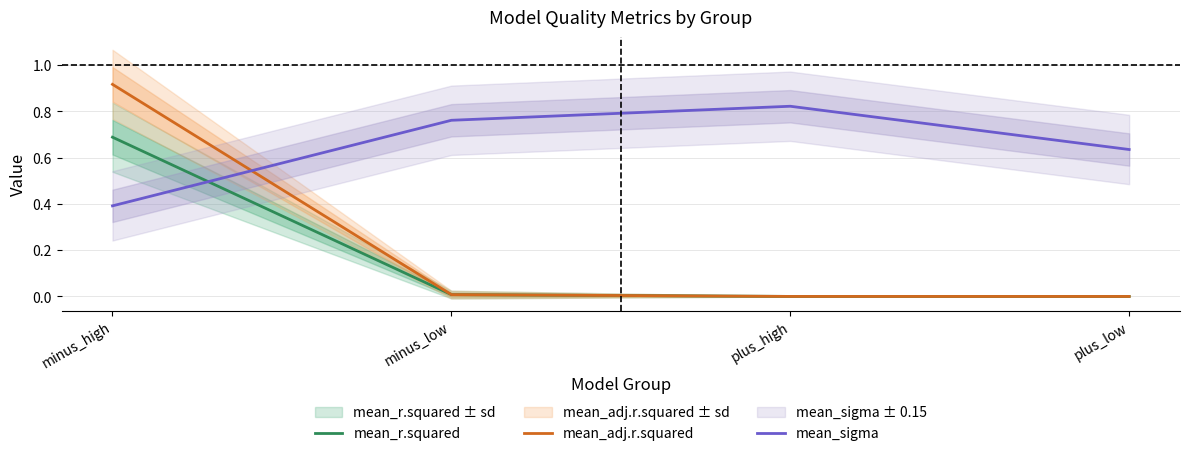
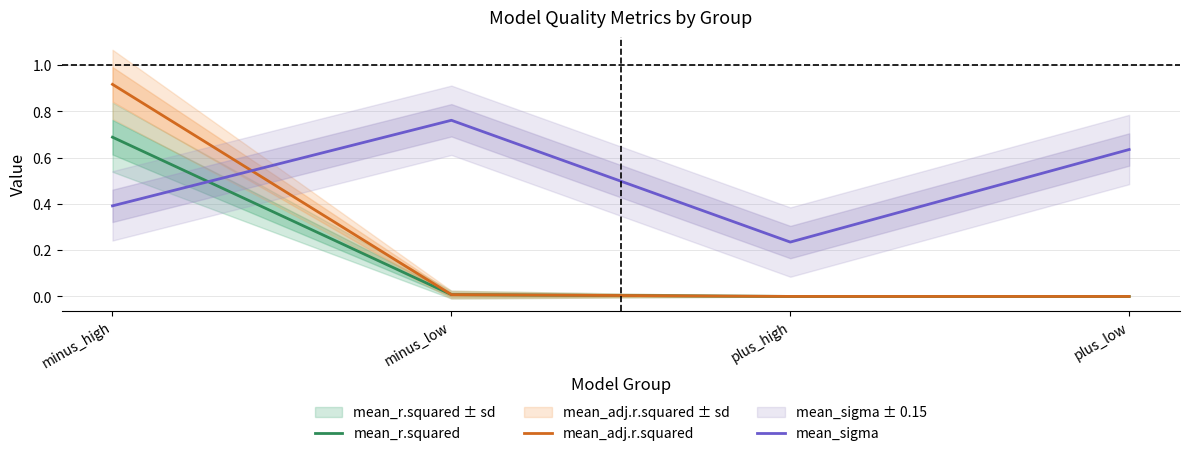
mean_sigma, plus_high: 0.82 -> 0.24
